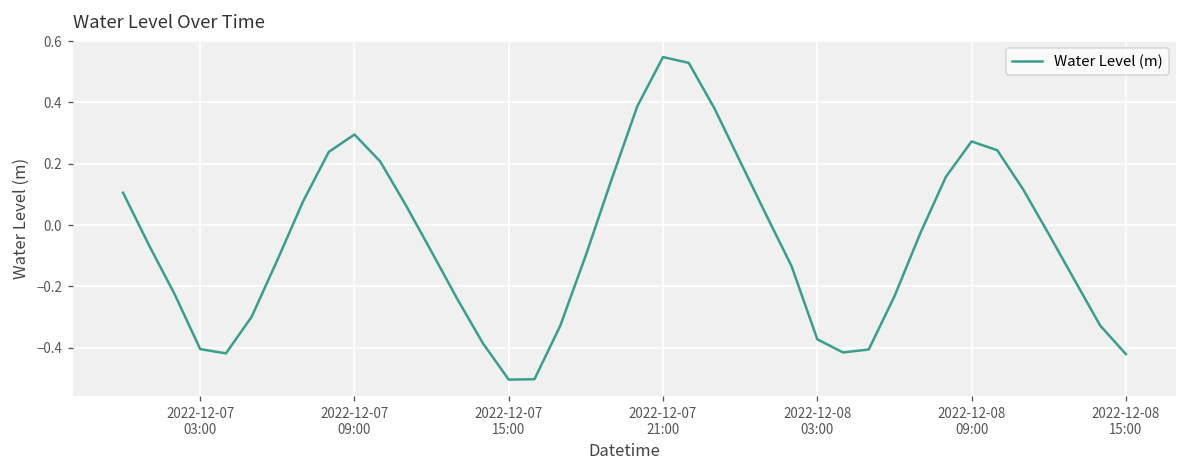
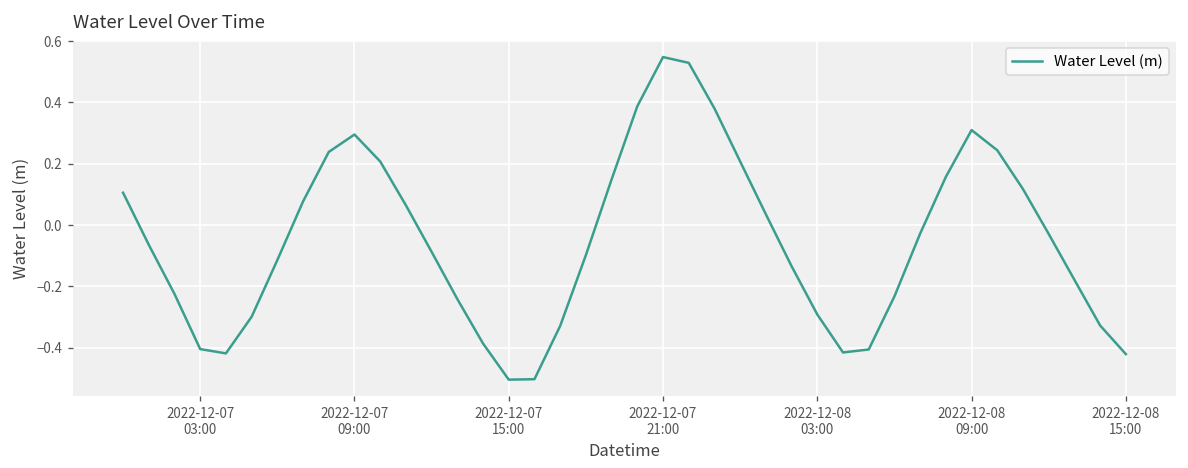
2022-12-08 03:00: -0.37 -> -0.29
2022-12-08 09:00: 0.27 -> 0.31
